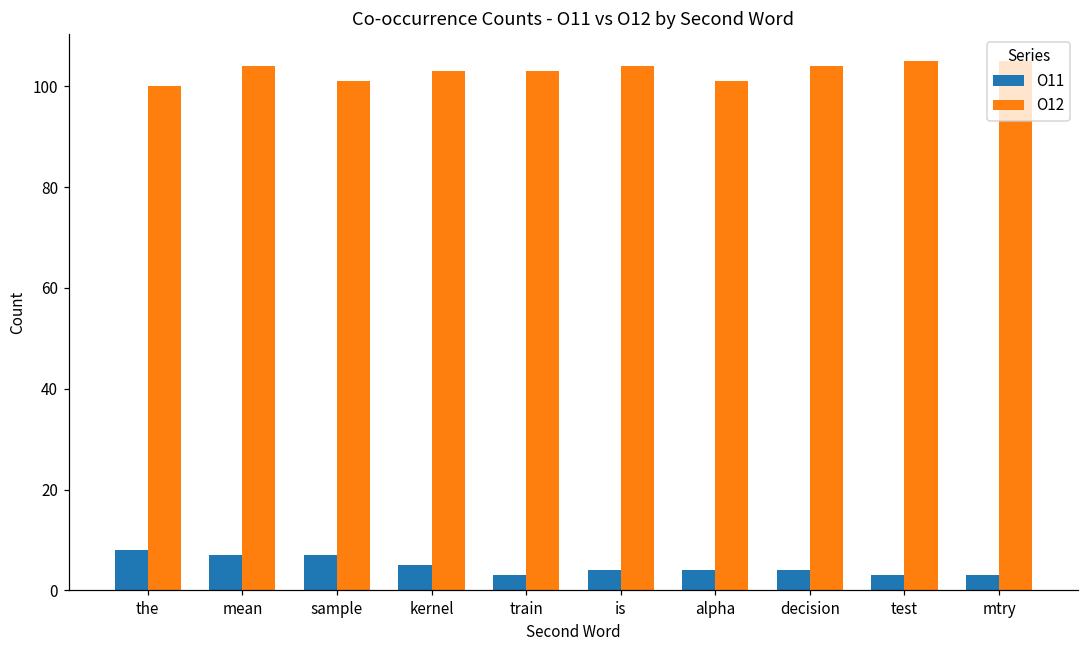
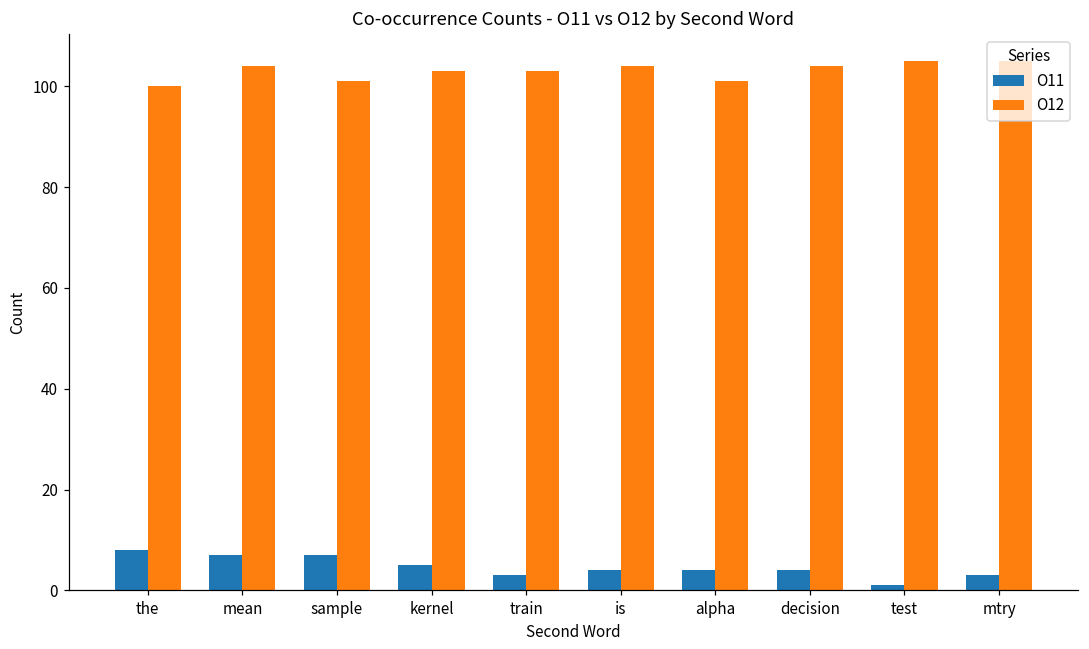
O11, test: 3 -> 1
